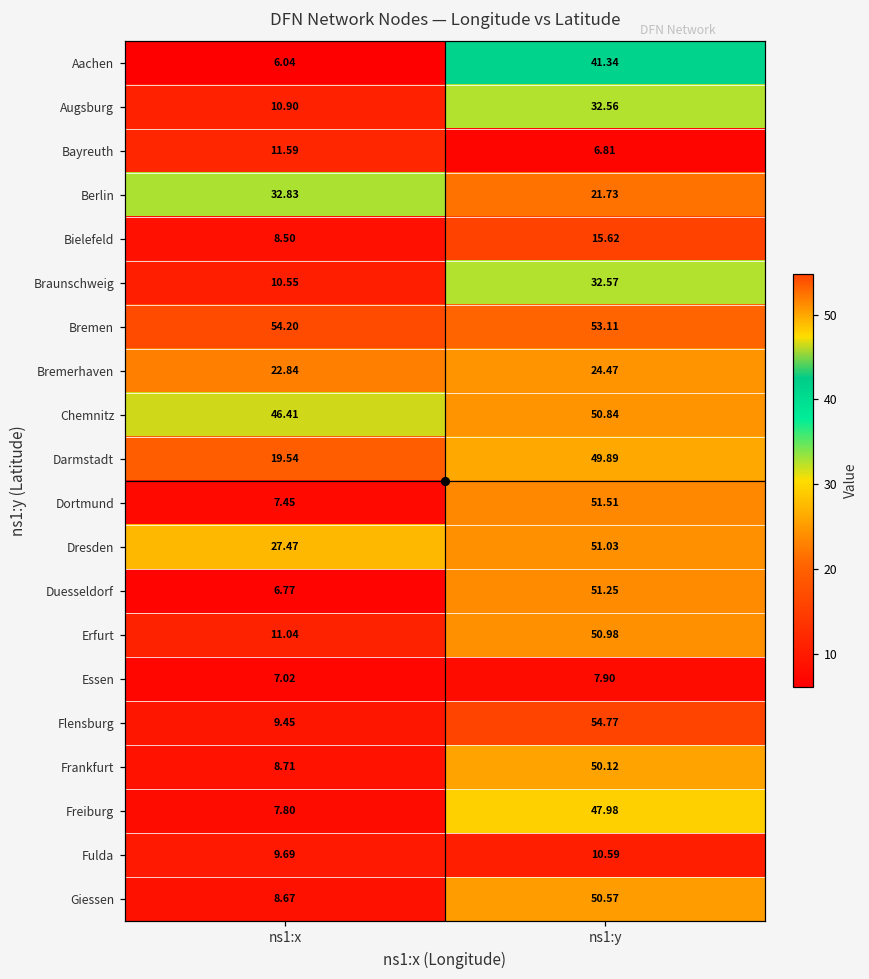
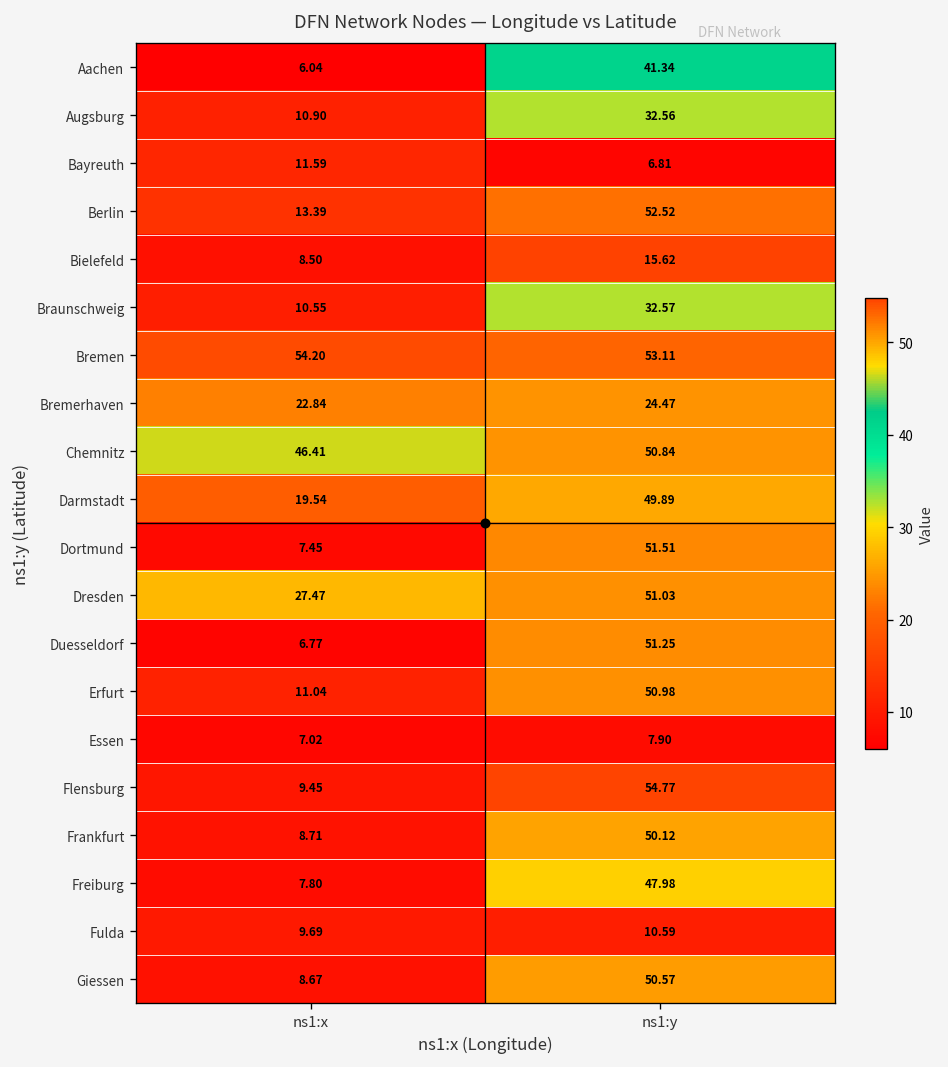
Berlin, ns1:x: 32.83 -> 13.39
Berlin, ns1:y: 21.73 -> 52.52
